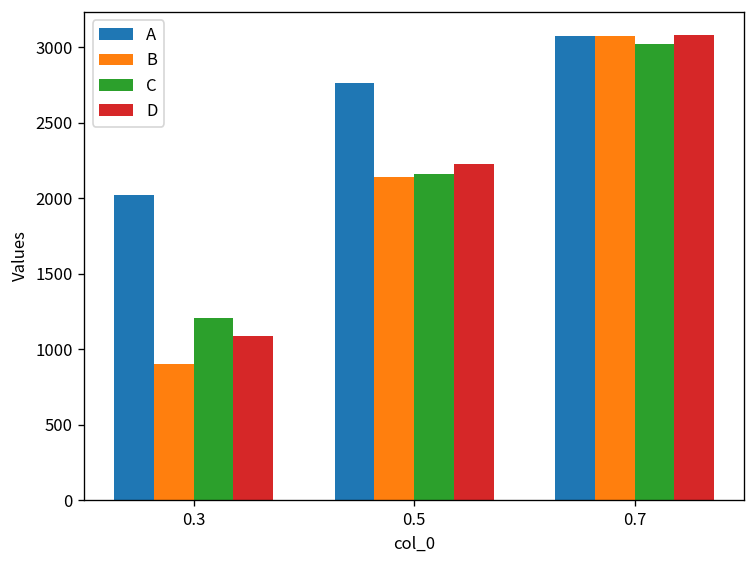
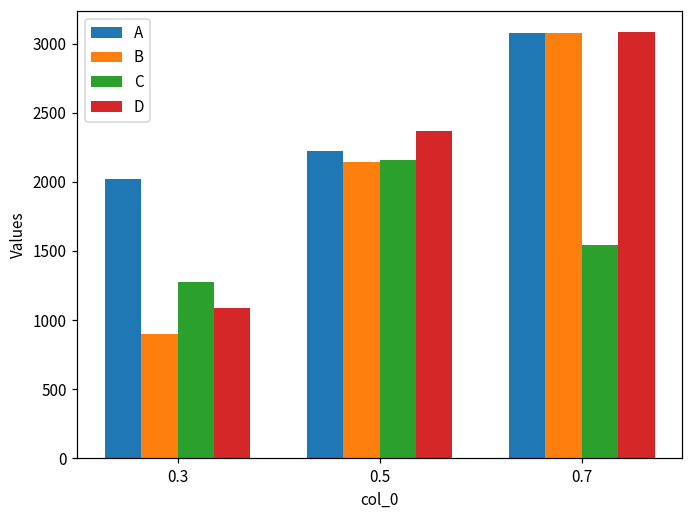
C, 0.3: 1210 -> 1280
A, 0.5: 2760 -> 2220
D, 0.5: 2230 -> 2370
C, 0.7: 3020 -> 1550
